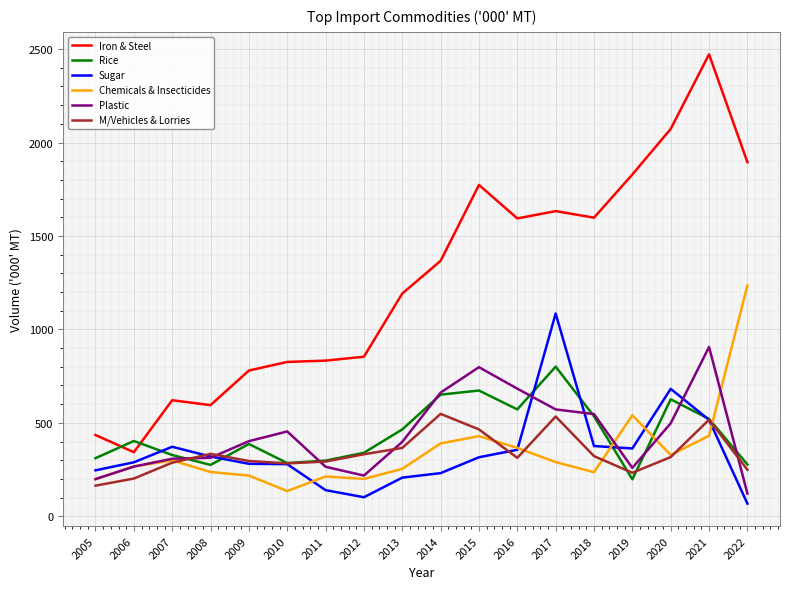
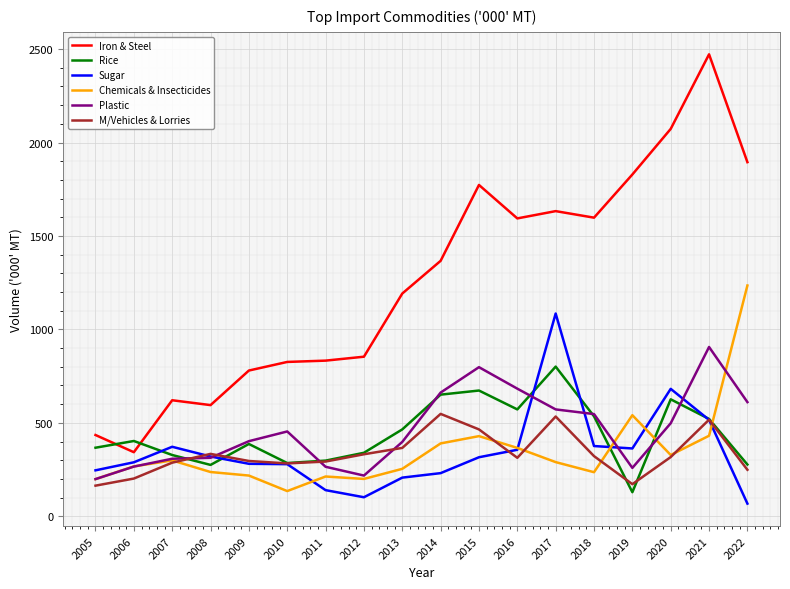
Rice, 2005: 310 -> 370
Rice, 2019: 200 -> 130
M/Vehicles & Lorries, 2019: 230 -> 170
Plastic, 2022: 120 -> 610
